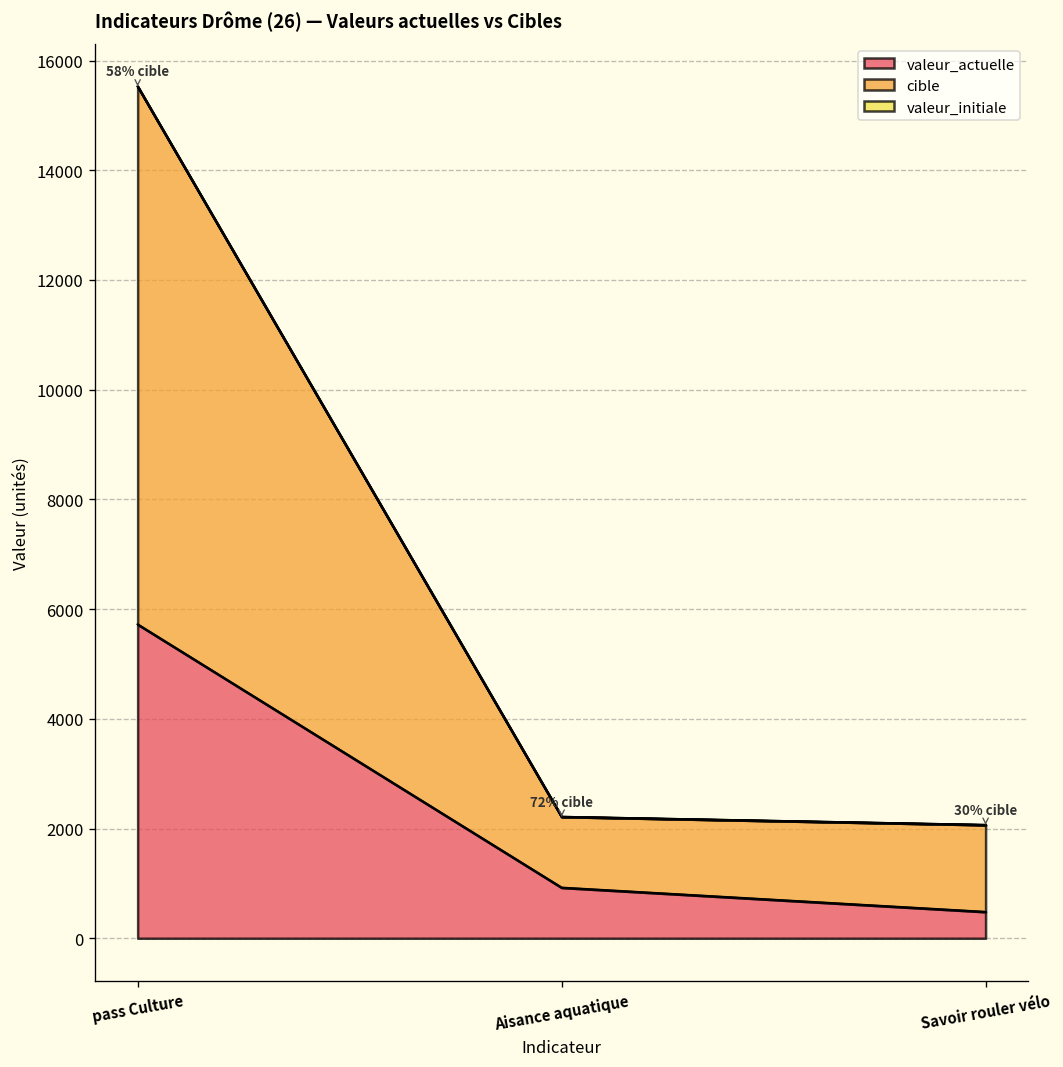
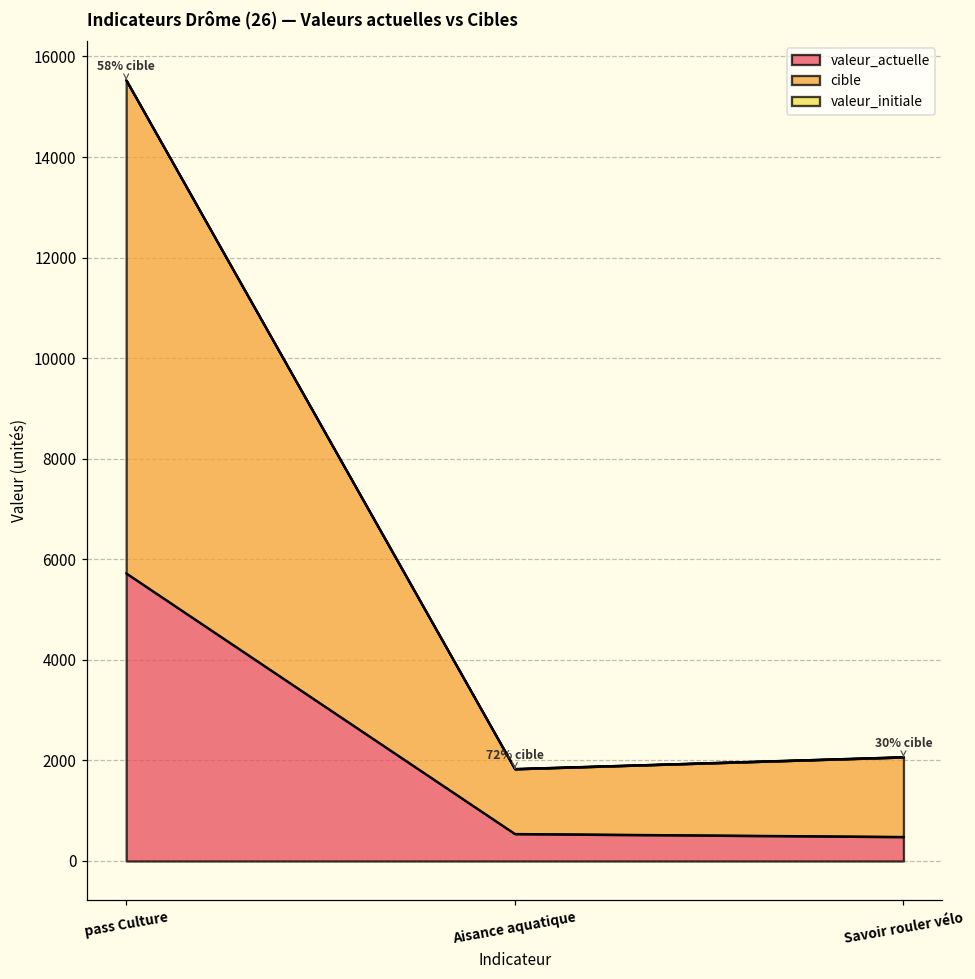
valeur_actuelle, Aisance aquatique: 900 -> 500
